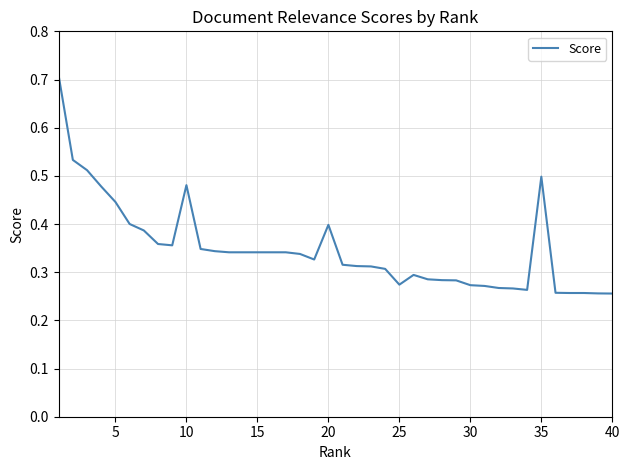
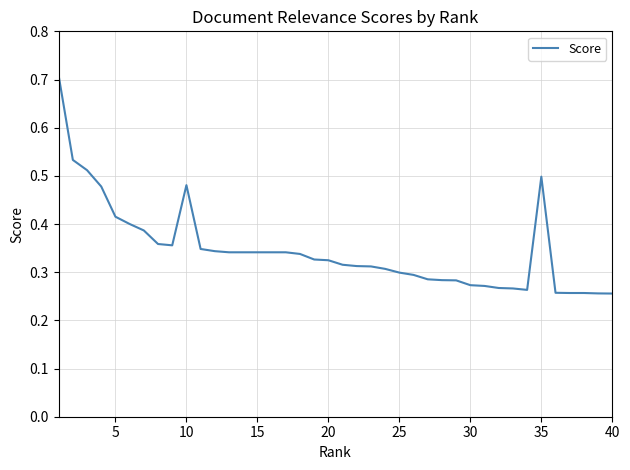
5: 0.45 -> 0.42
20: 0.40 -> 0.32
25: 0.27 -> 0.30
